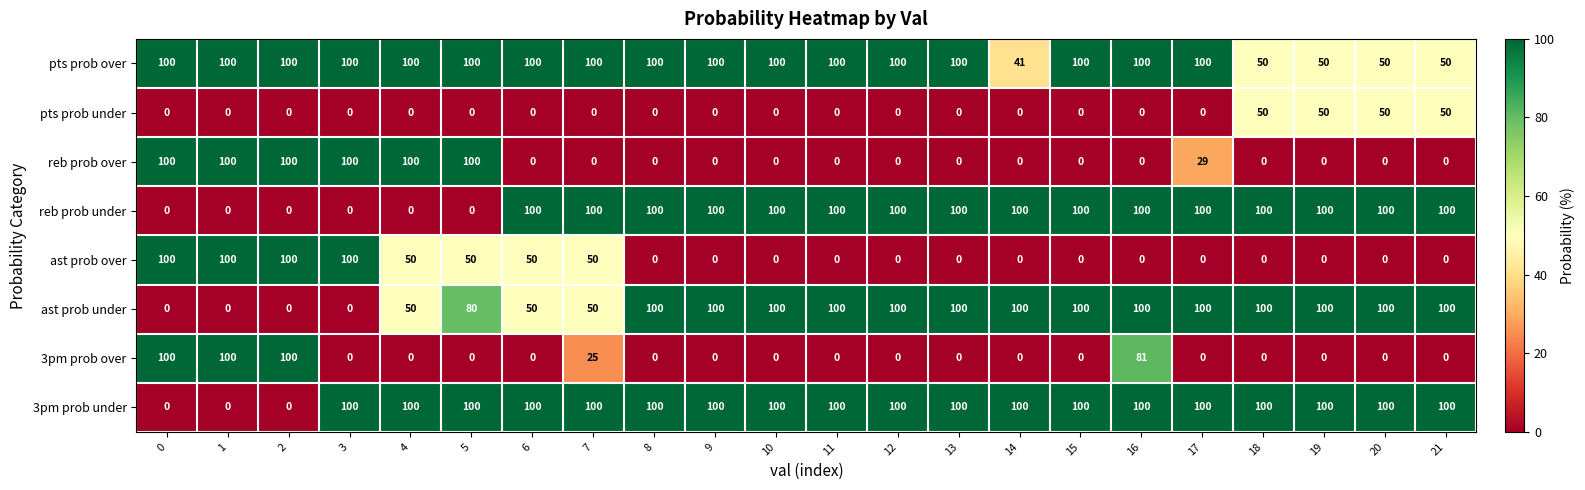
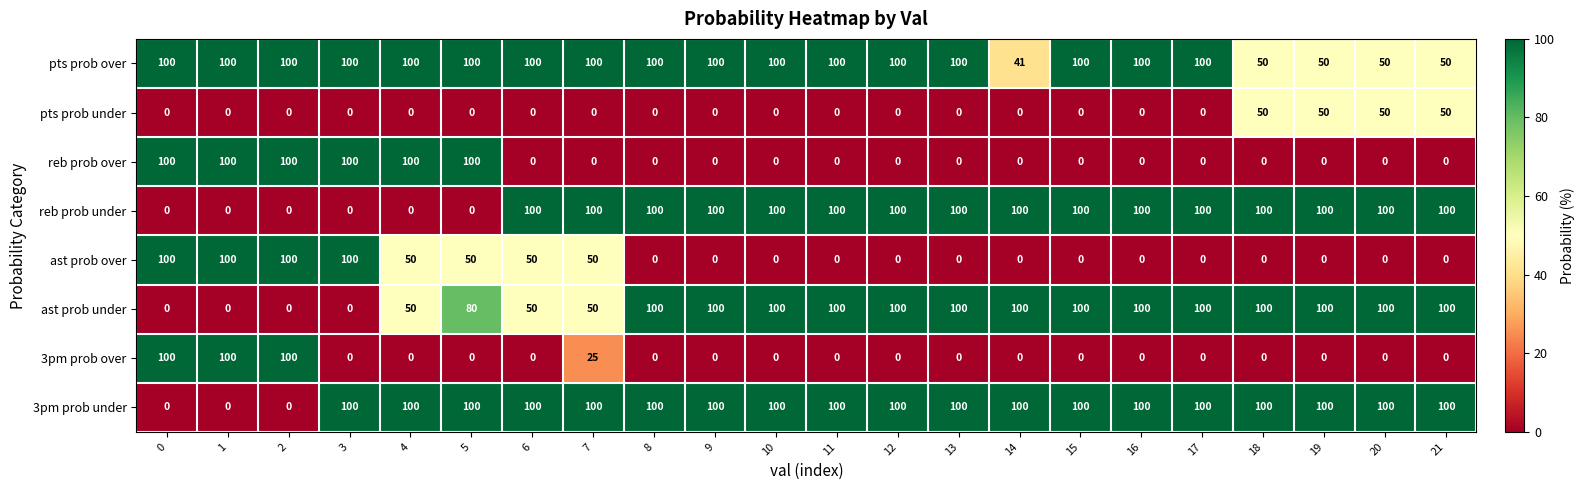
reb prob over, 17: 29 -> 0
3pm prob over, 16: 81 -> 0
